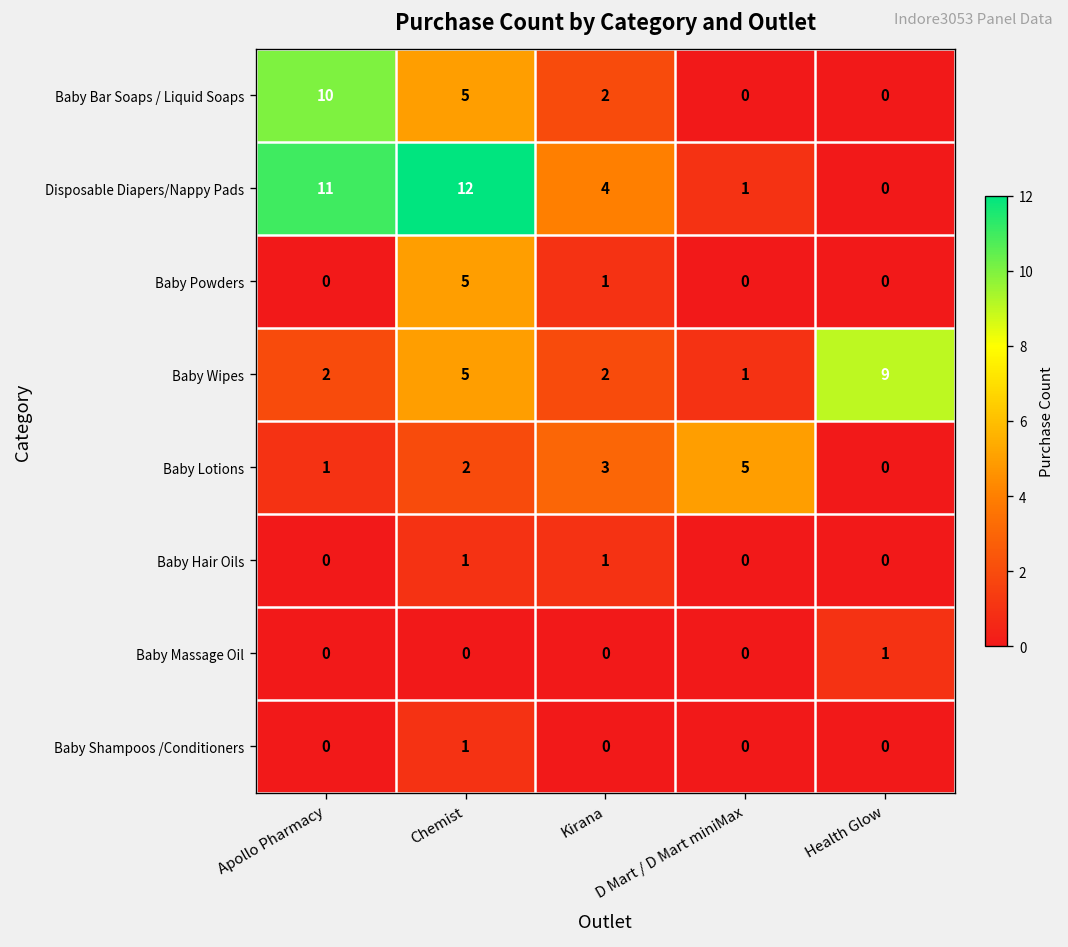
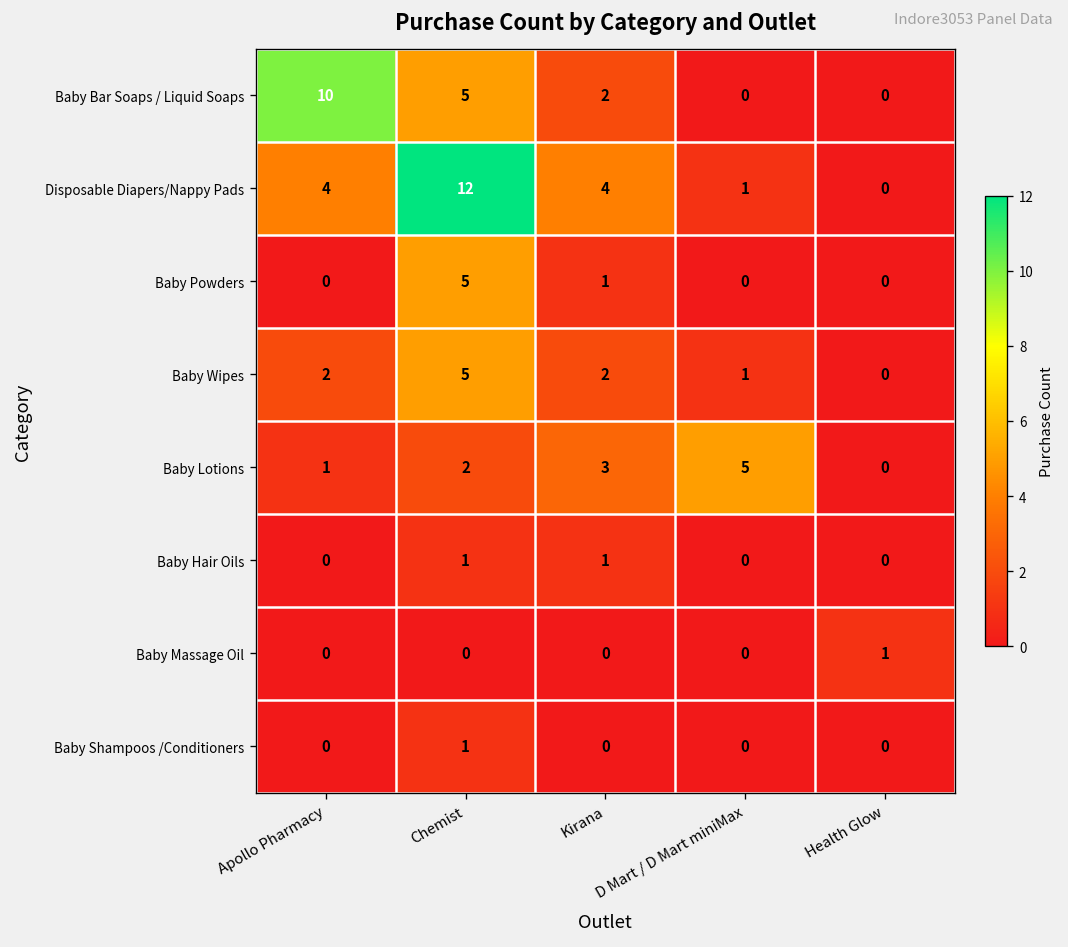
Disposable Diapers/Nappy Pads, Apollo Pharmacy: 11 -> 4
Baby Wipes, Health Glow: 9 -> 0
